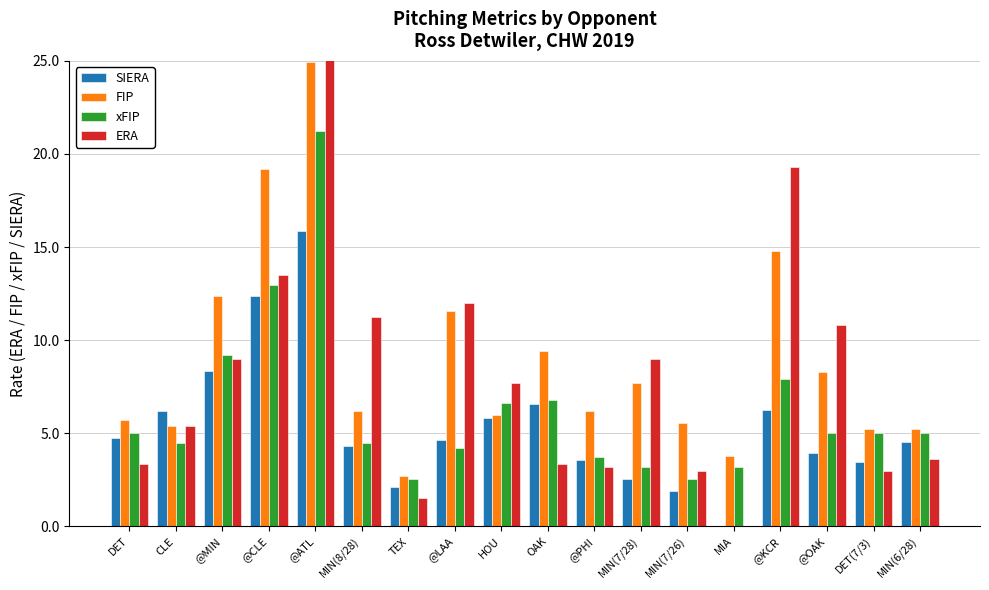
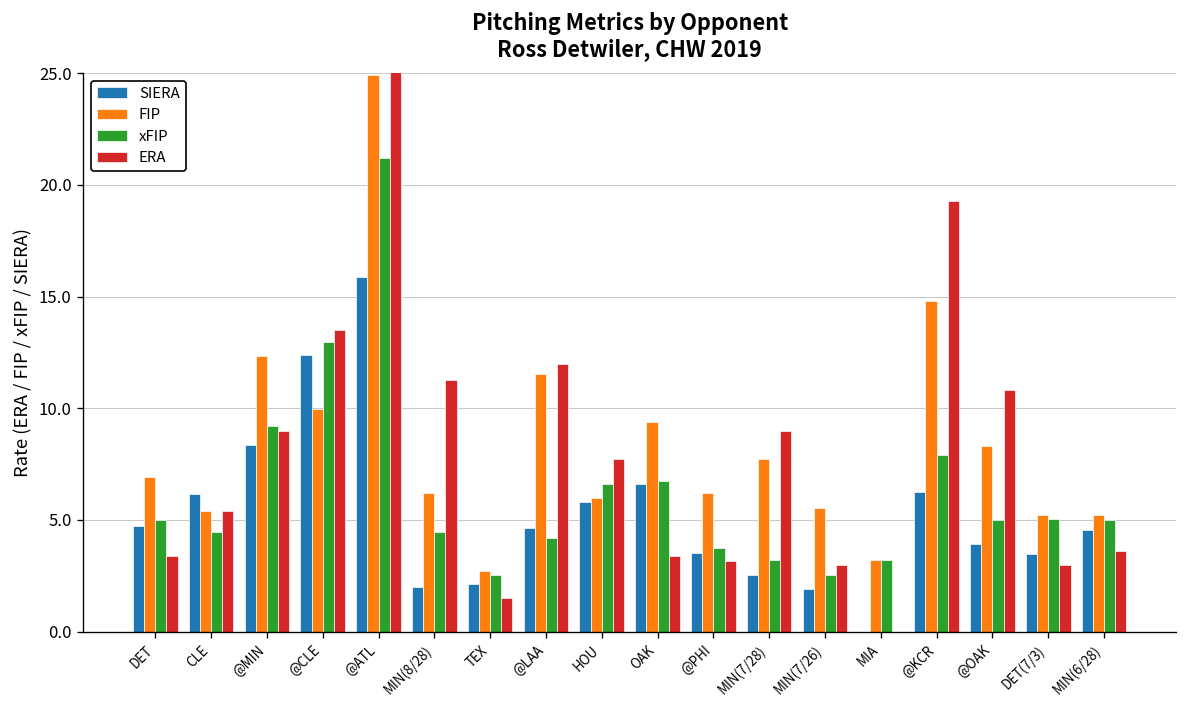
FIP, DET: 5.7 -> 6.9
FIP, @CLE: 19.2 -> 10.0
SIERA, MIN(8/28): 4.3 -> 2.0
FIP, MIA: 3.8 -> 3.2
